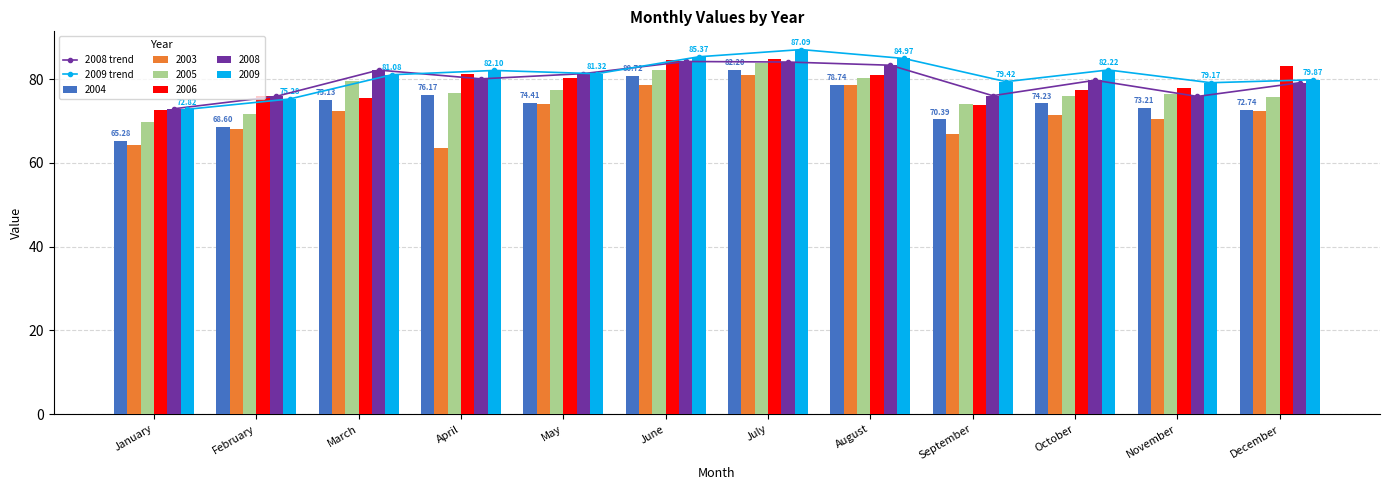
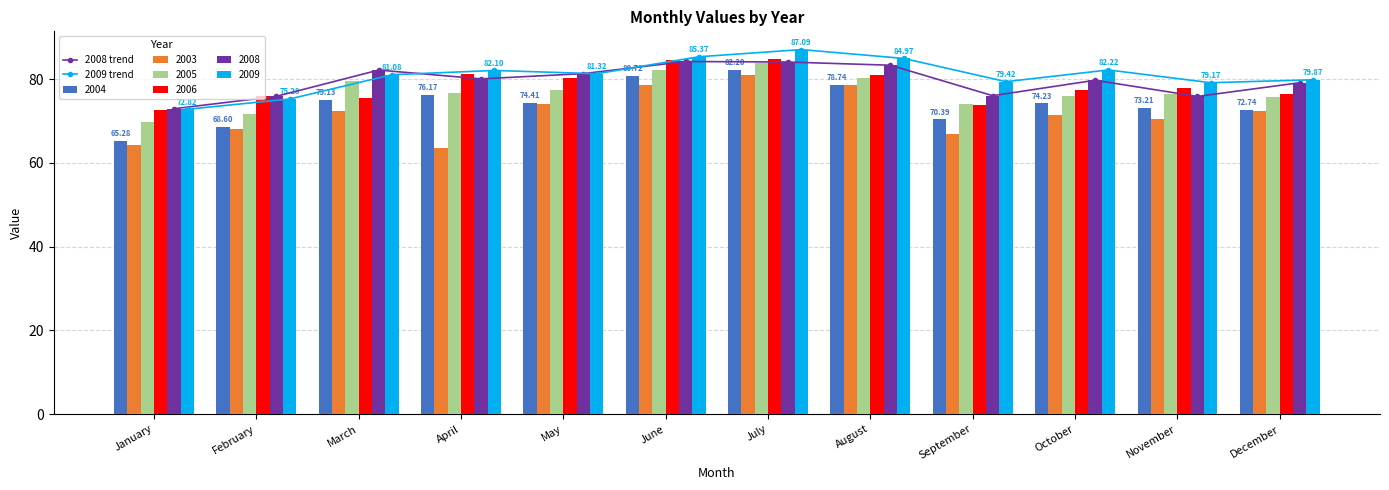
2006, December: 83 -> 77
